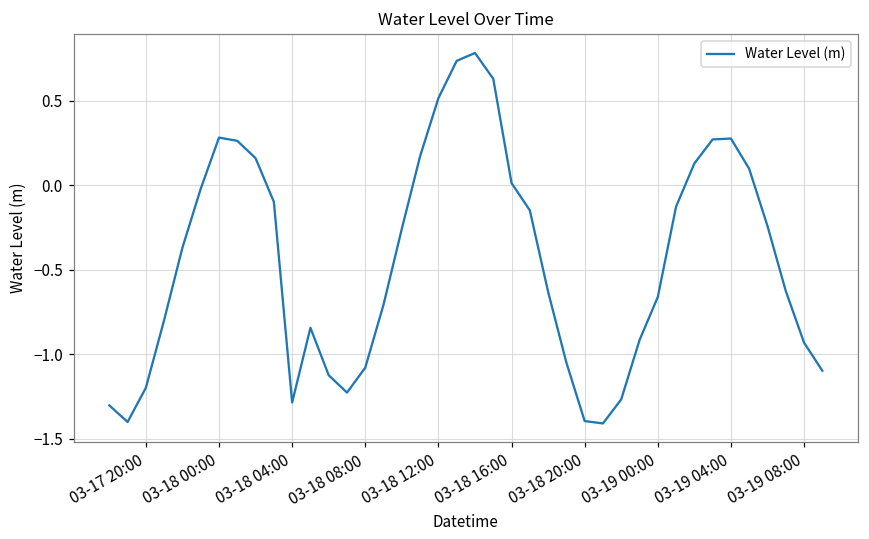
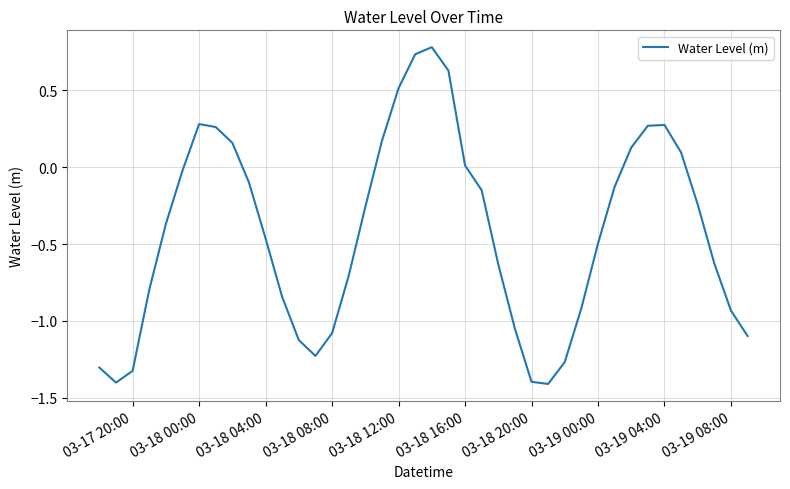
03-17 20:00: -1.20 -> -1.33
03-18 04:00: -1.29 -> -0.46
03-19 00:00: -0.66 -> -0.50
